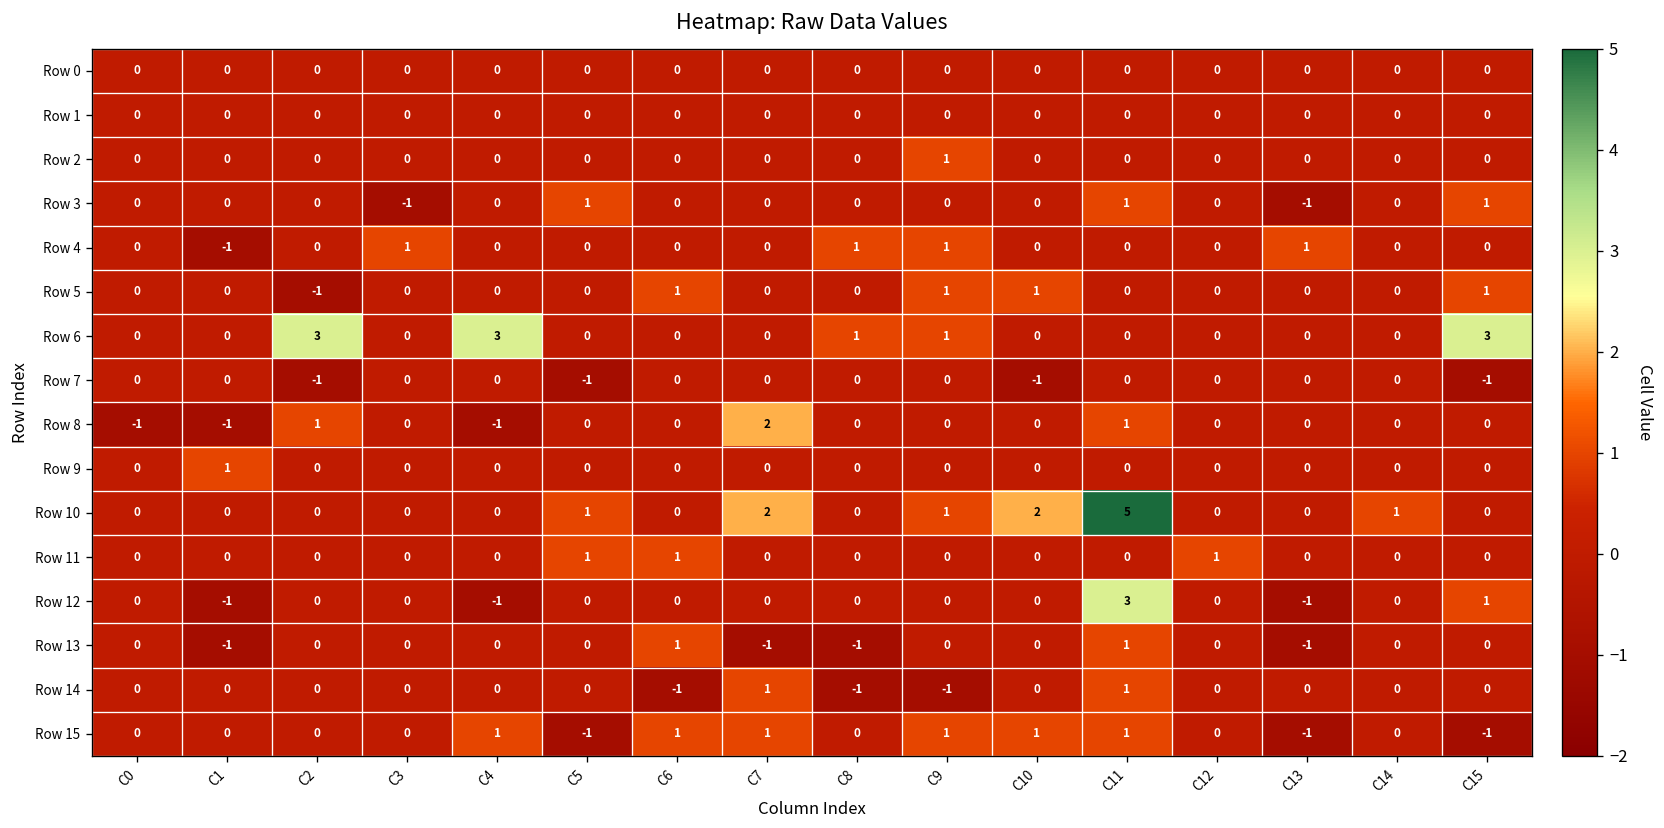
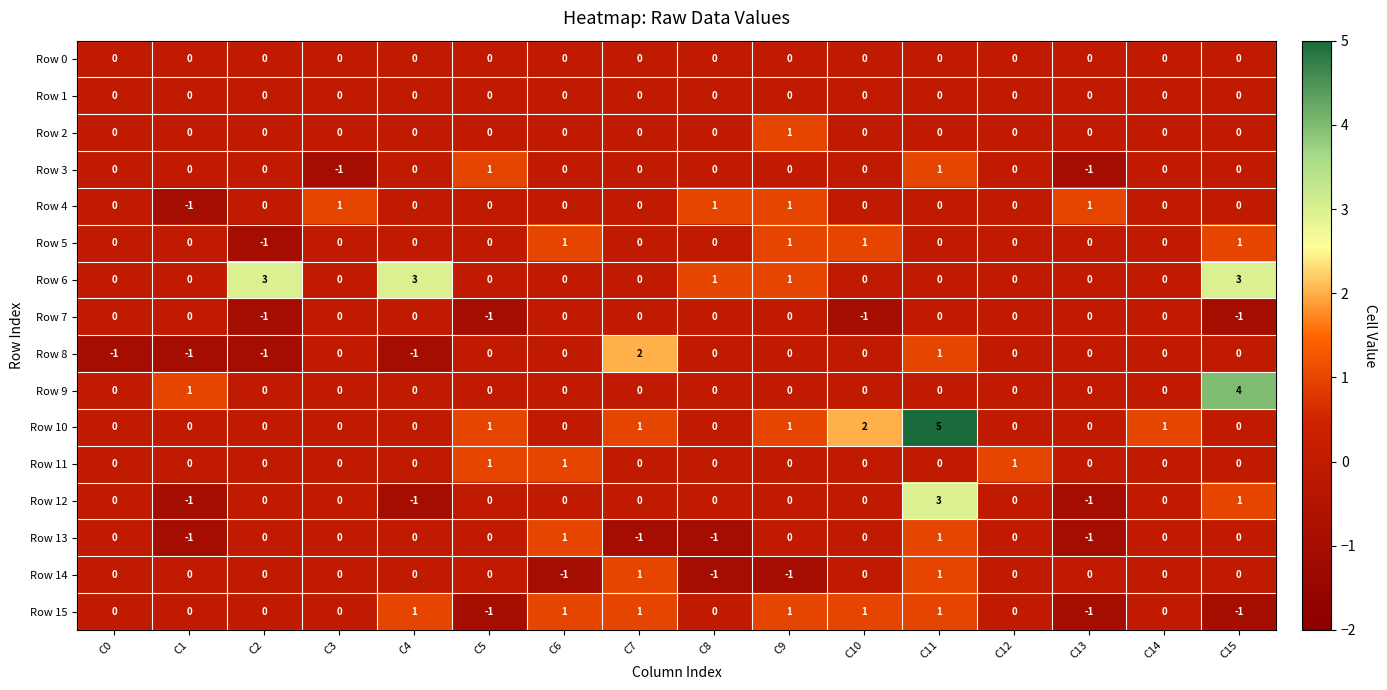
Row 3, C15: 1 -> 0
Row 8, C2: 1 -> -1
Row 9, C15: 0 -> 4
Row 10, C7: 2 -> 1
